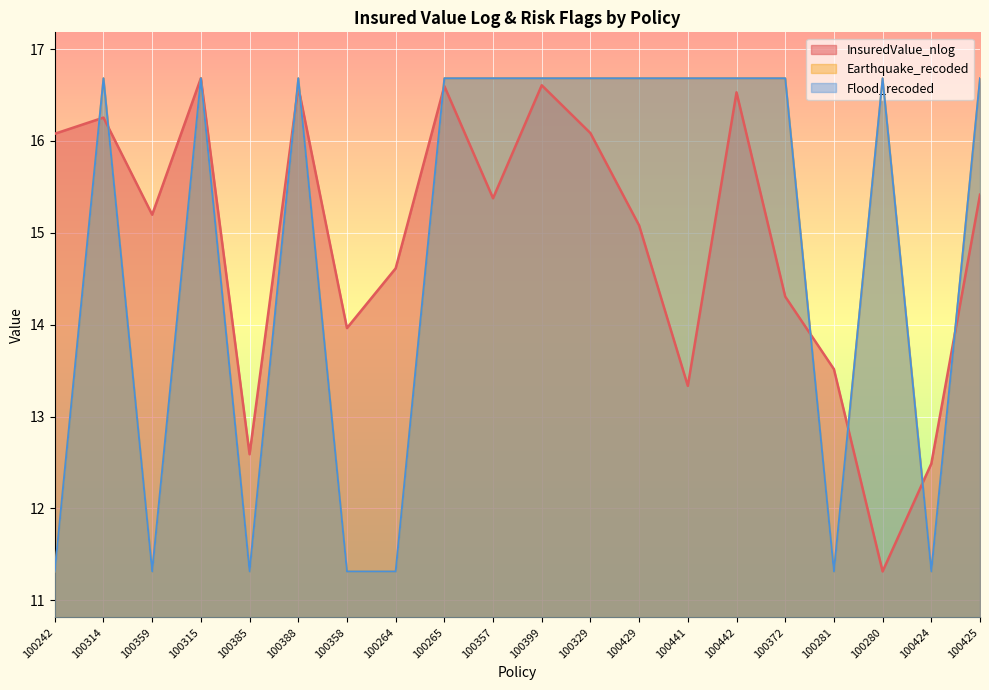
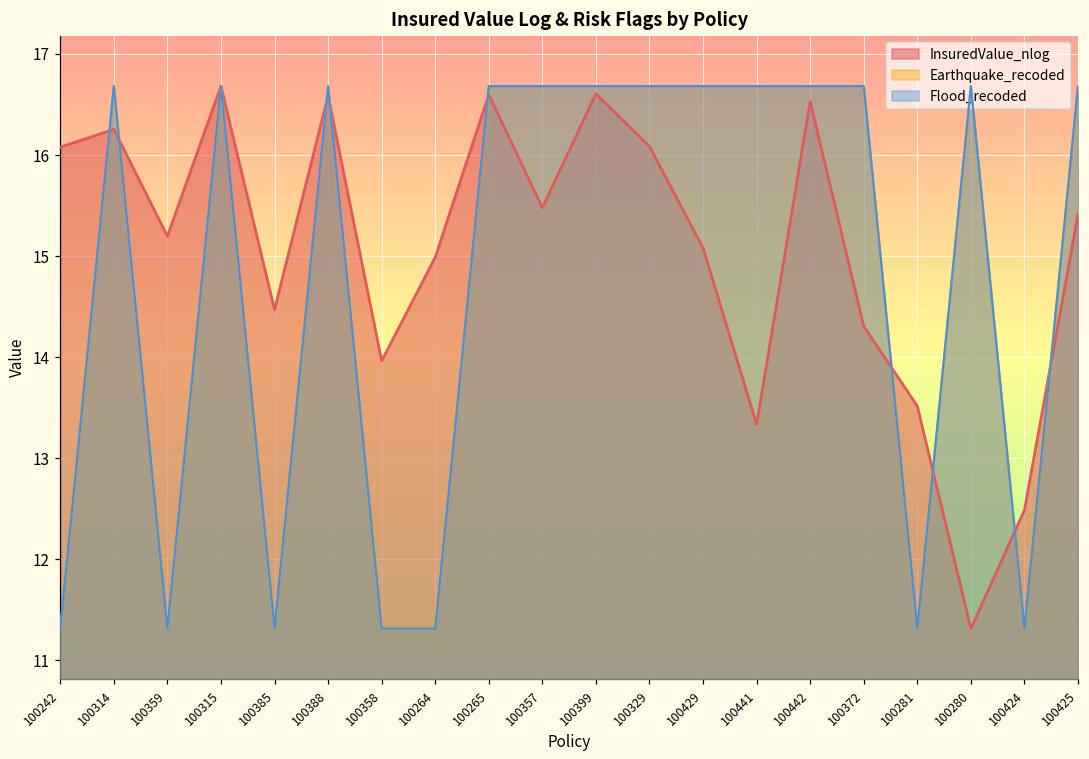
InsuredValue_nlog, 100385: 12.6 -> 14.5
InsuredValue_nlog, 100264: 14.6 -> 15.0
InsuredValue_nlog, 100357: 15.4 -> 15.5
